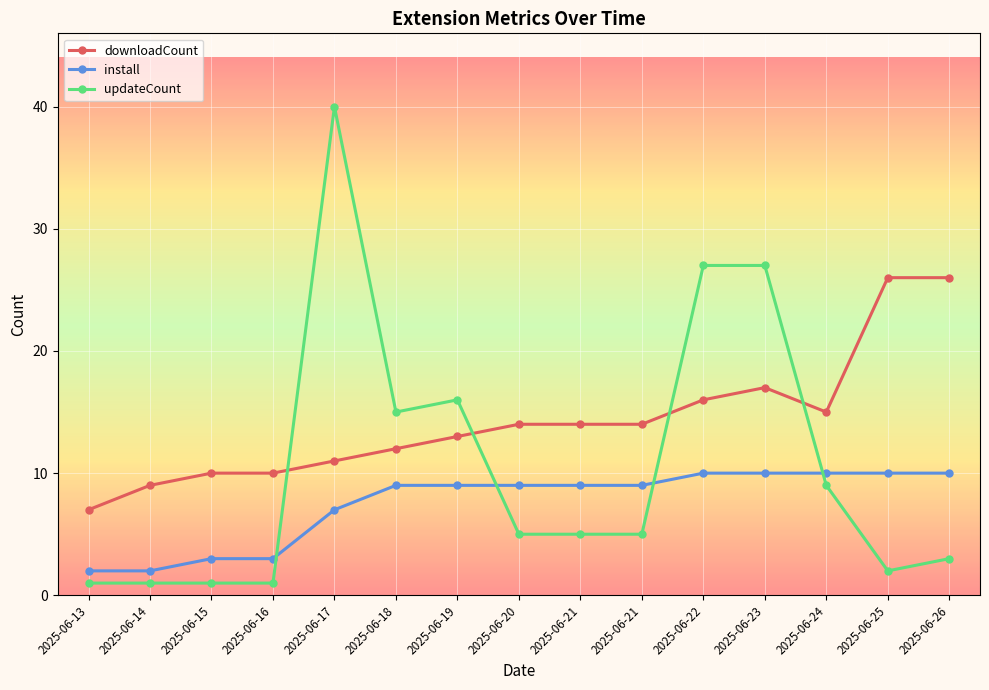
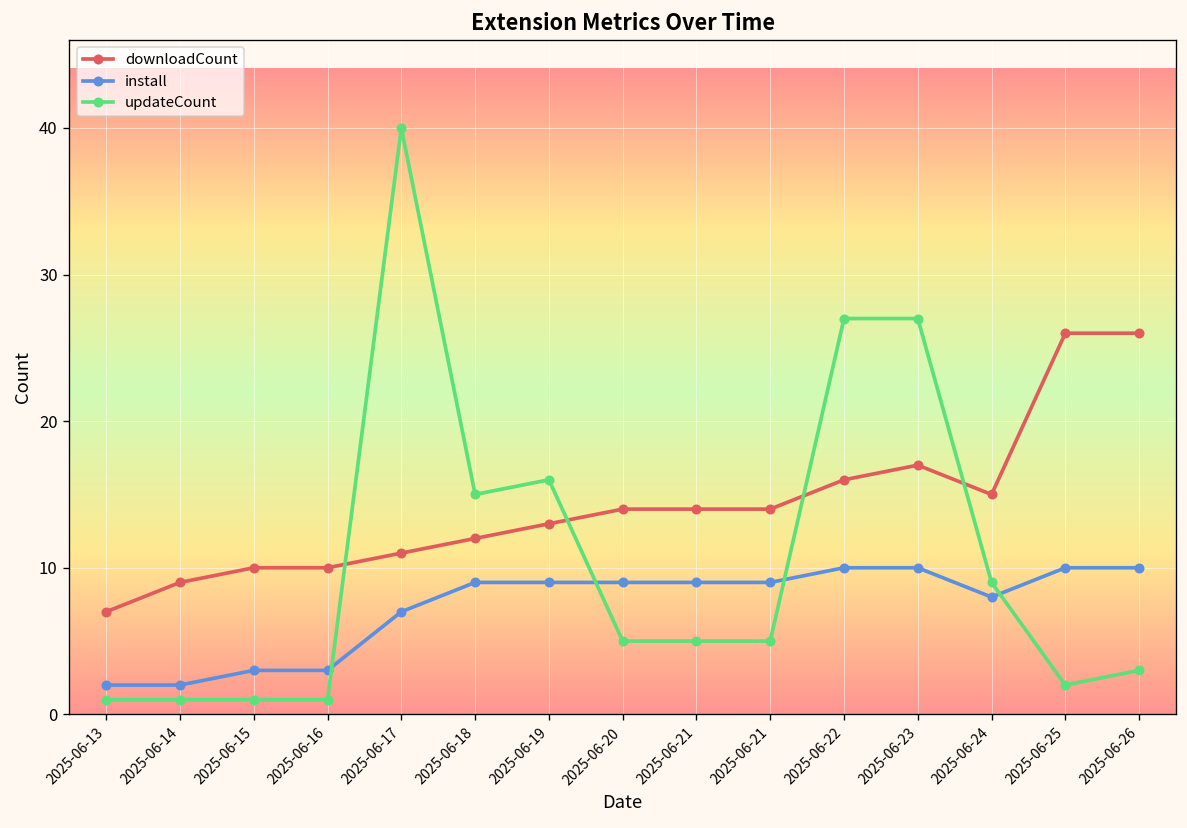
install, 2025-06-24: 10 -> 8
